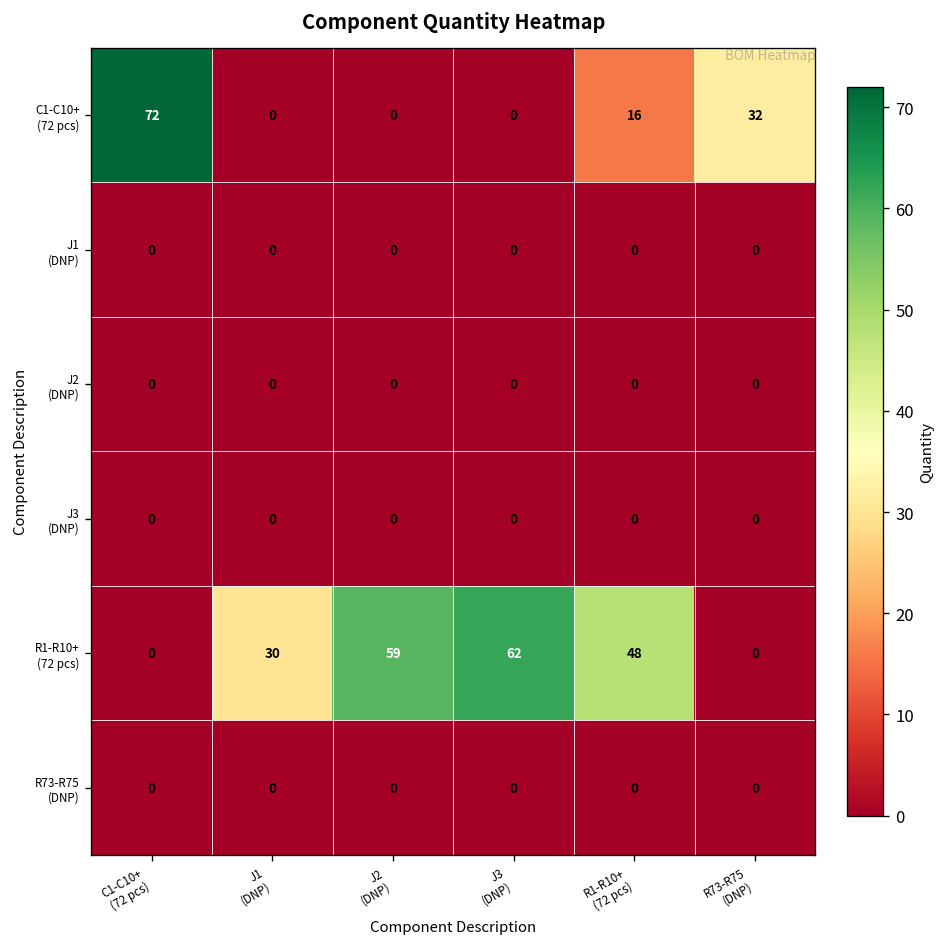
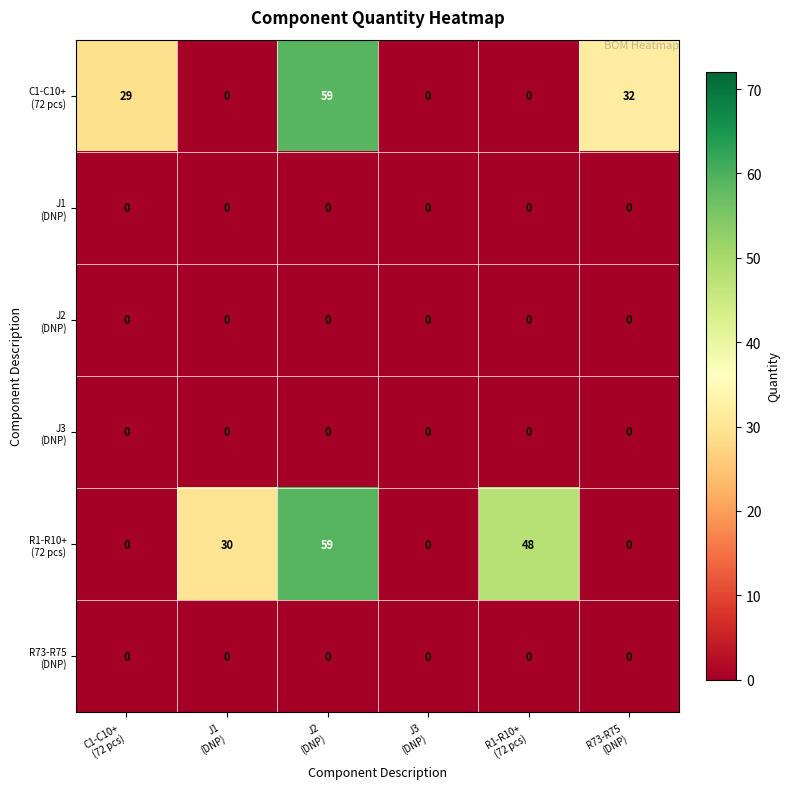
C1-C10+ (72 pcs), C1-C10+ (72 pcs): 72 -> 29
C1-C10+ (72 pcs), J2 (DNP): 0 -> 59
C1-C10+ (72 pcs), R1-R10+ (72 pcs): 16 -> 0
R1-R10+ (72 pcs), J3 (DNP): 62 -> 0
